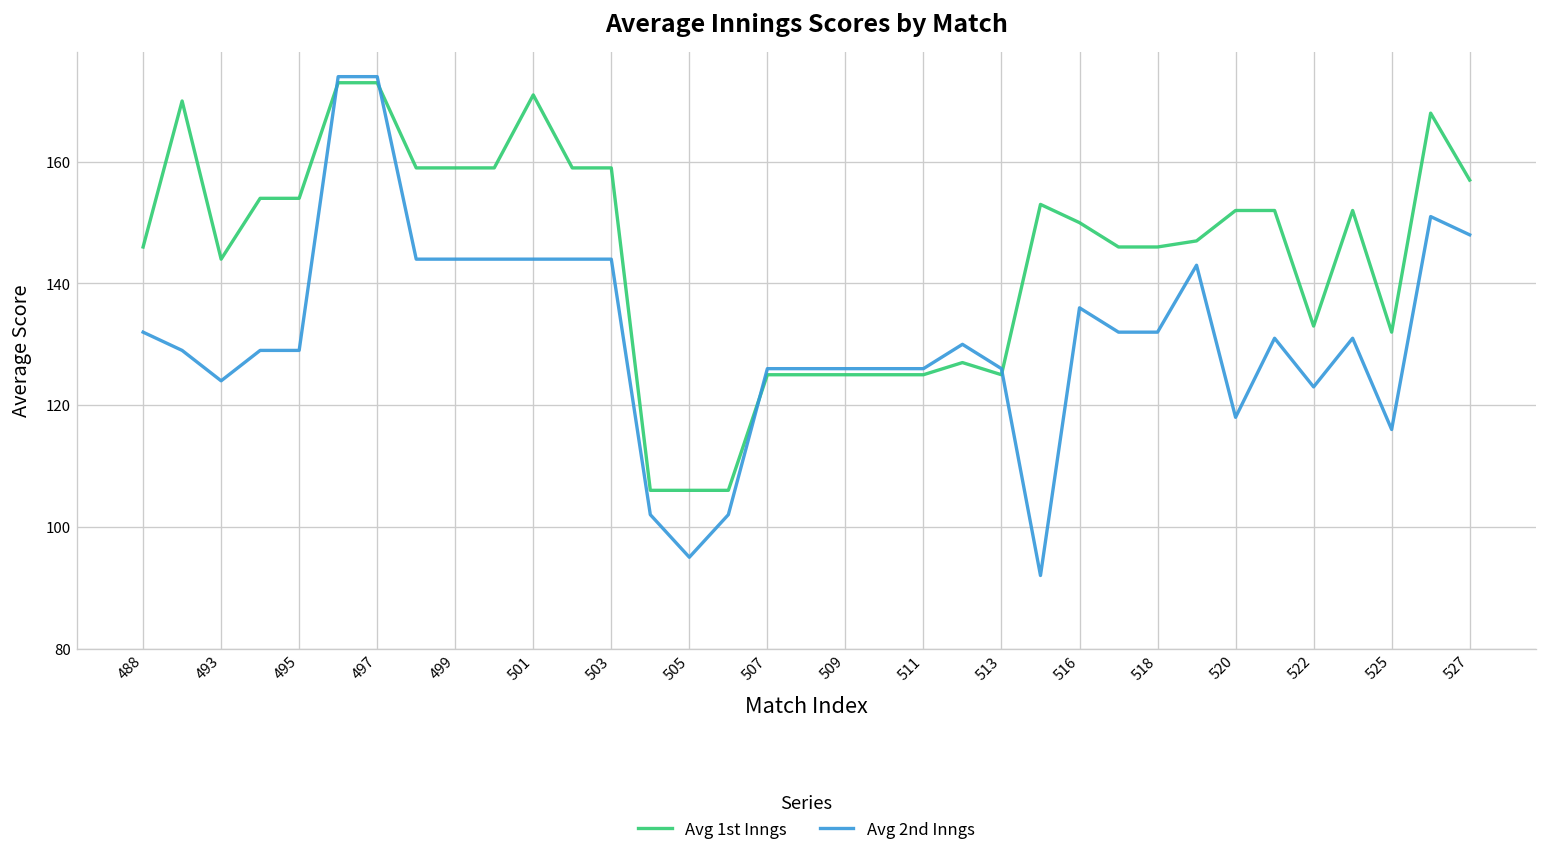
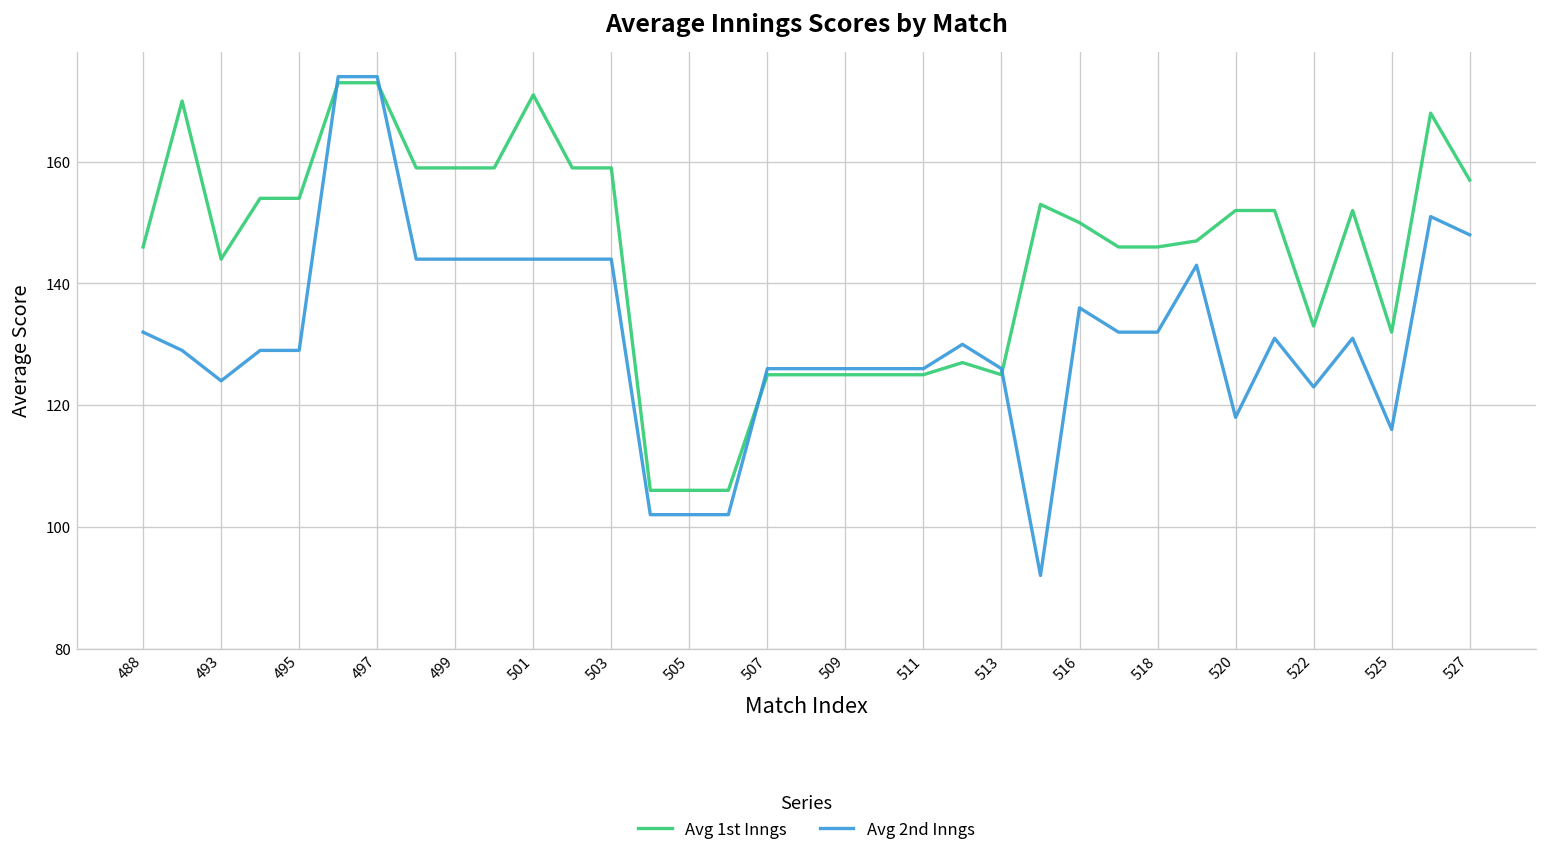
Avg 2nd Inngs, 505: 95 -> 102
